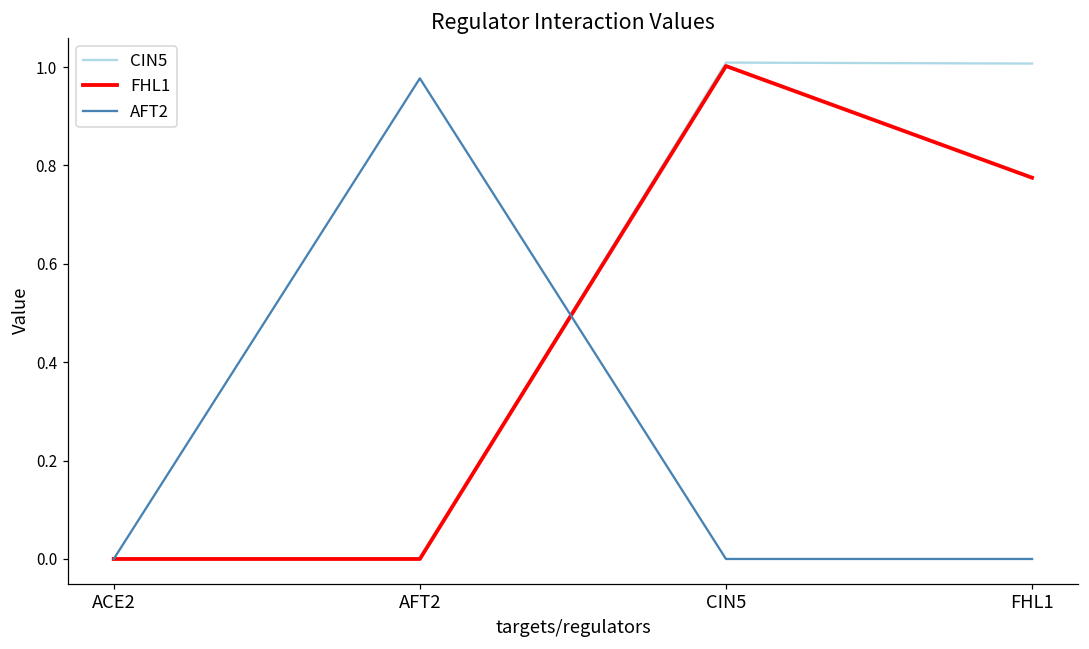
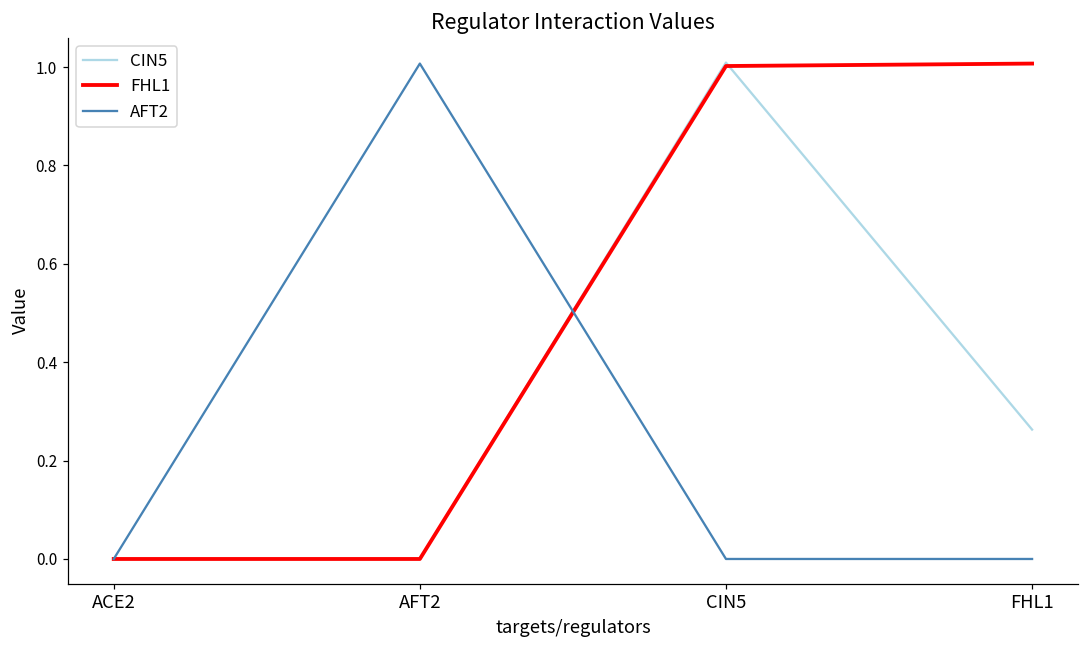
AFT2, AFT2: 0.98 -> 1.01
CIN5, FHL1: 1.01 -> 0.26
FHL1, FHL1: 0.78 -> 1.01
